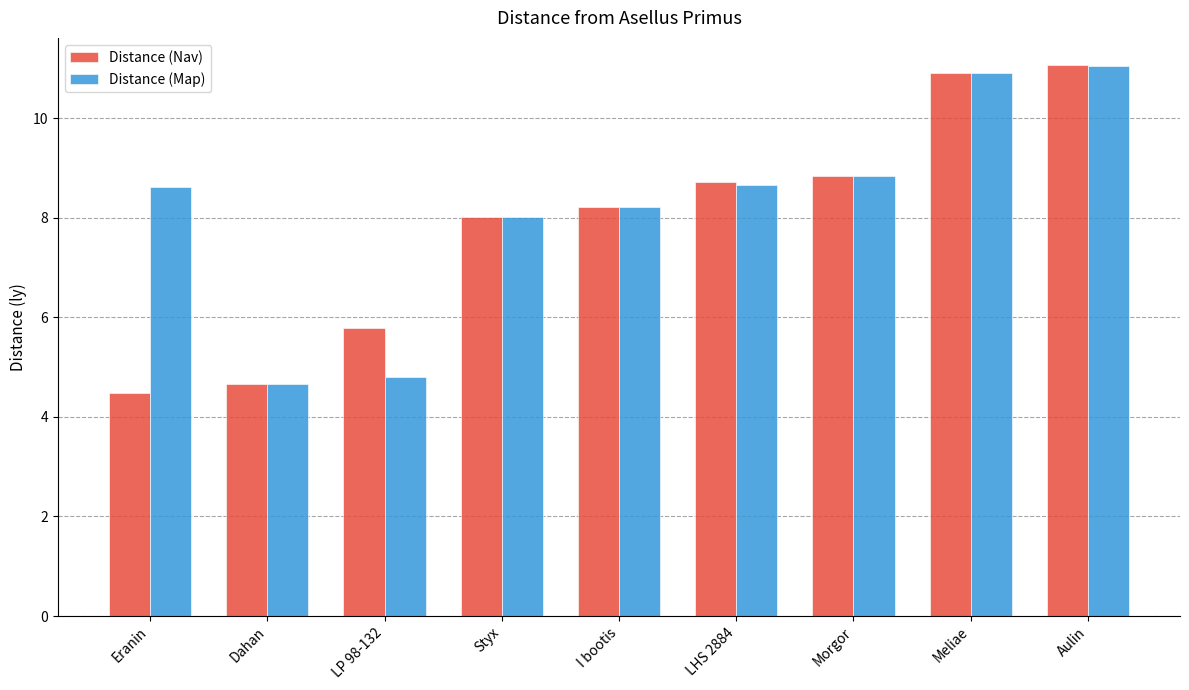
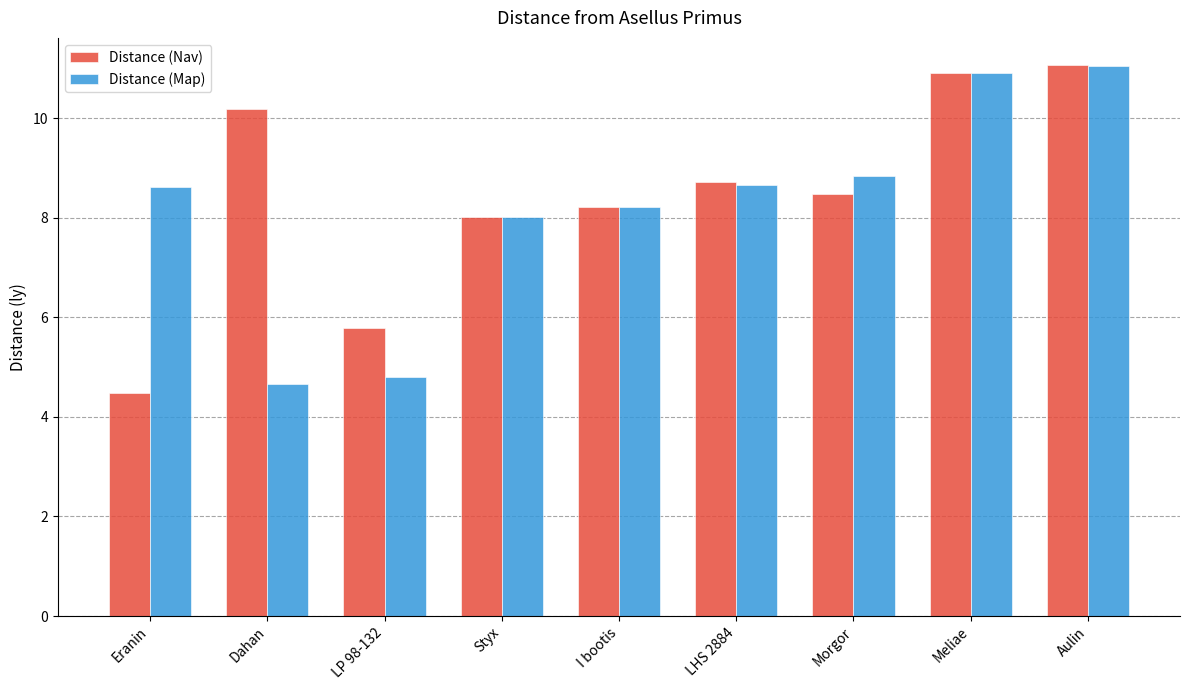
Distance (Nav), Dahan: 4.7 -> 10.2
Distance (Nav), Morgor: 8.8 -> 8.5
